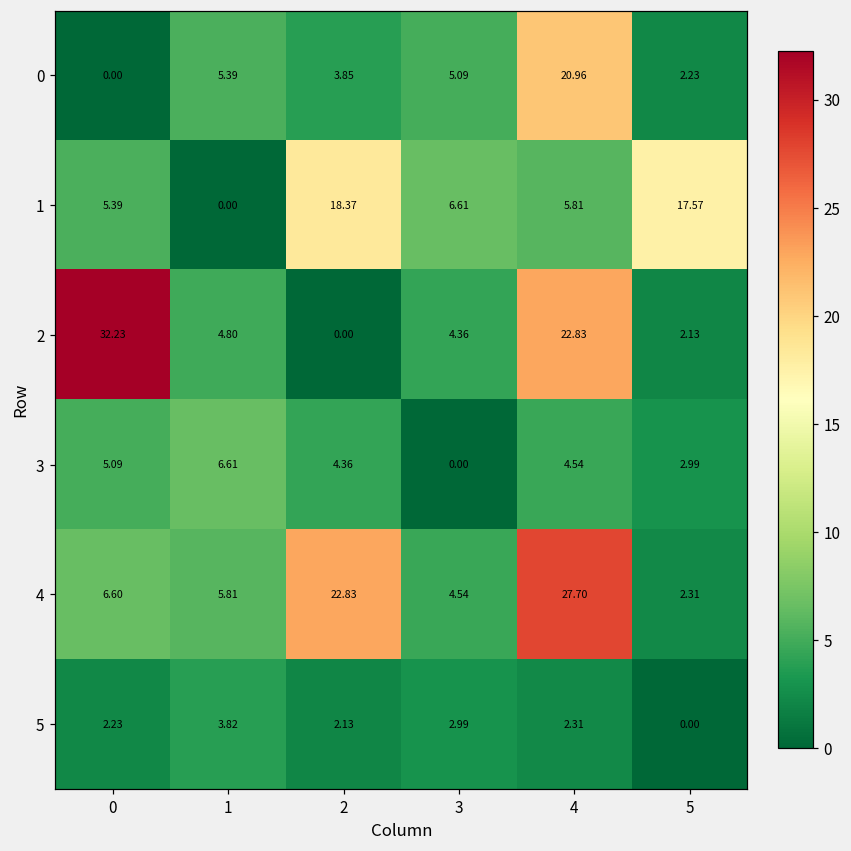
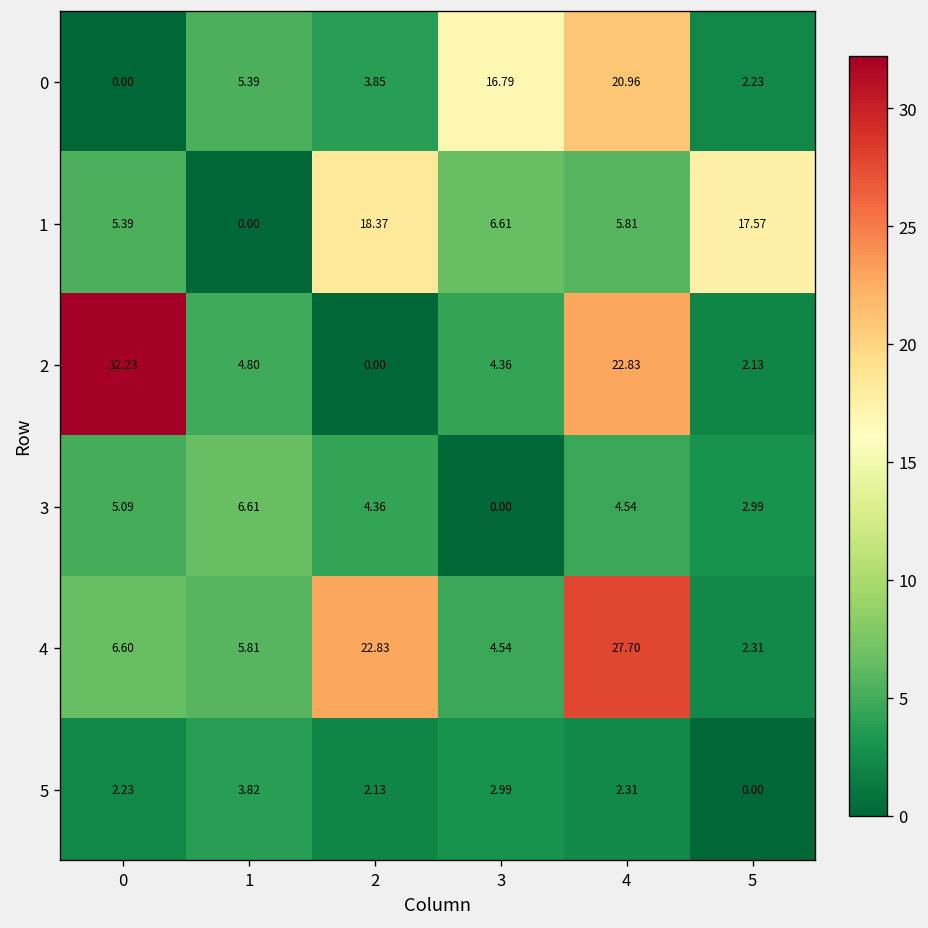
0, 3: 5.09 -> 16.79
